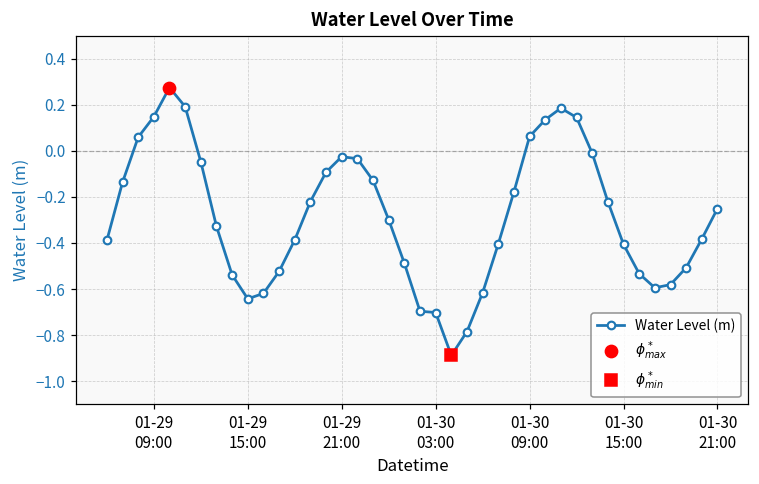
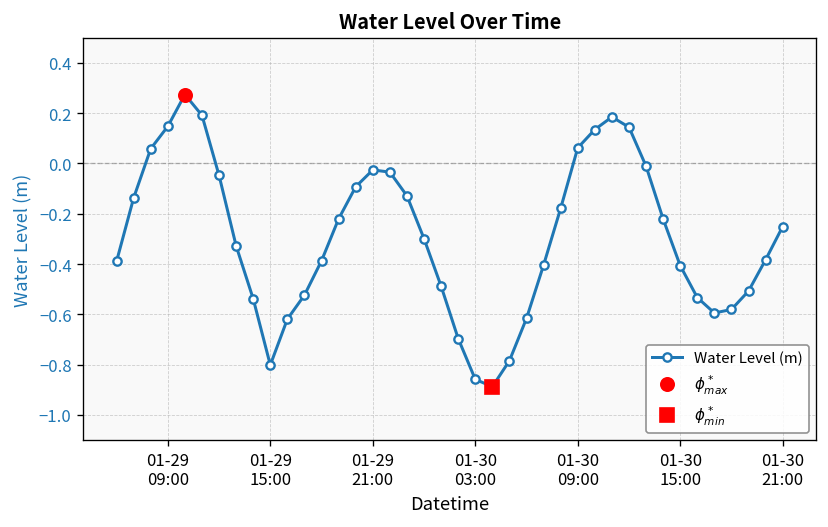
Water Level (m), 01-29 15:00: -0.64 -> -0.80
Water Level (m), 01-30 03:00: -0.70 -> -0.86
